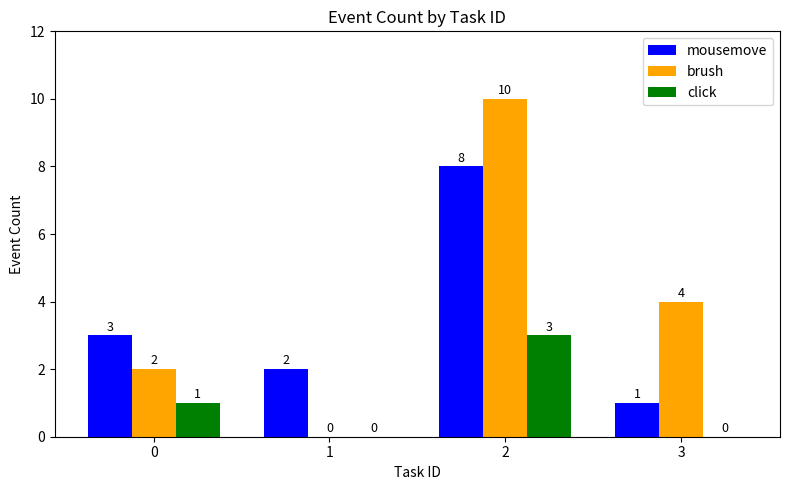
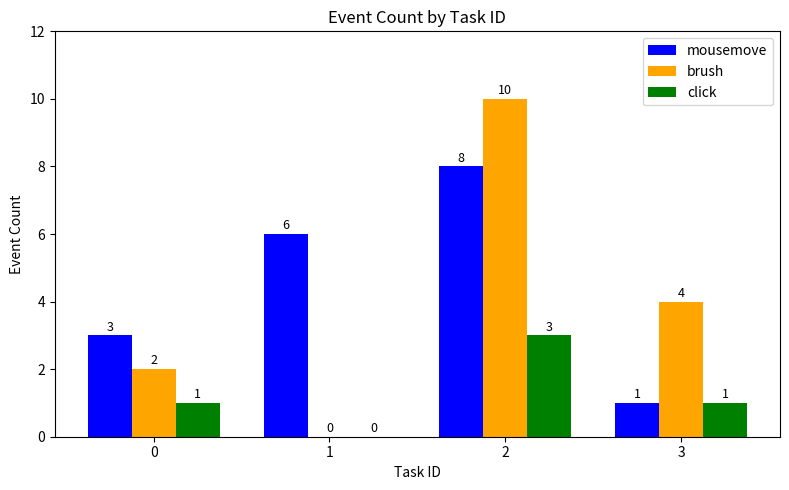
mousemove, 1: 2 -> 6
click, 3: 0 -> 1
